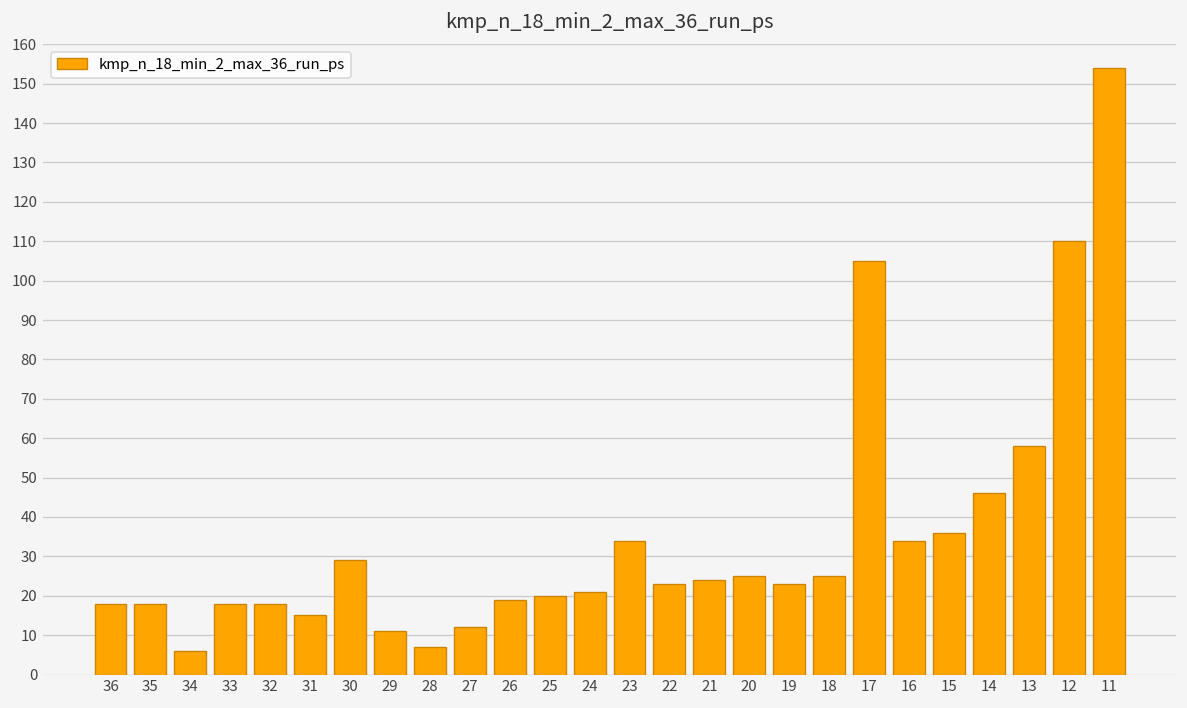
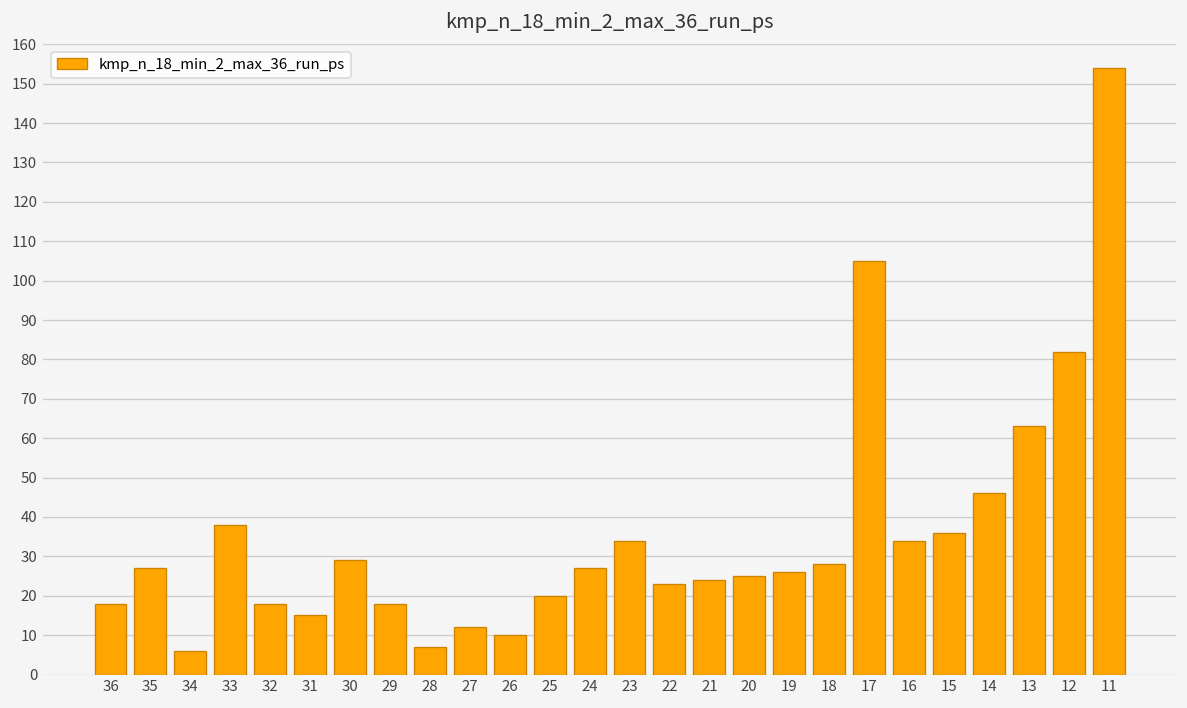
35: 18 -> 27
33: 18 -> 38
29: 11 -> 18
26: 19 -> 10
24: 21 -> 27
19: 23 -> 26
18: 25 -> 28
13: 58 -> 63
12: 110 -> 82
